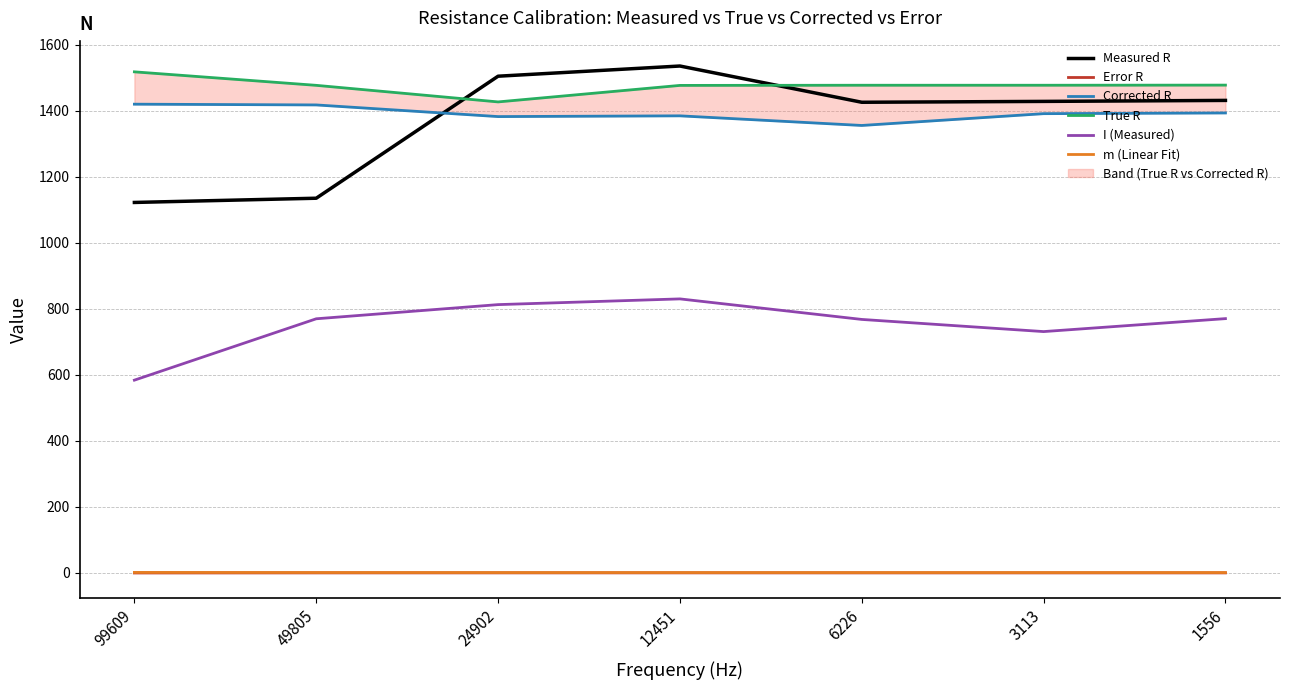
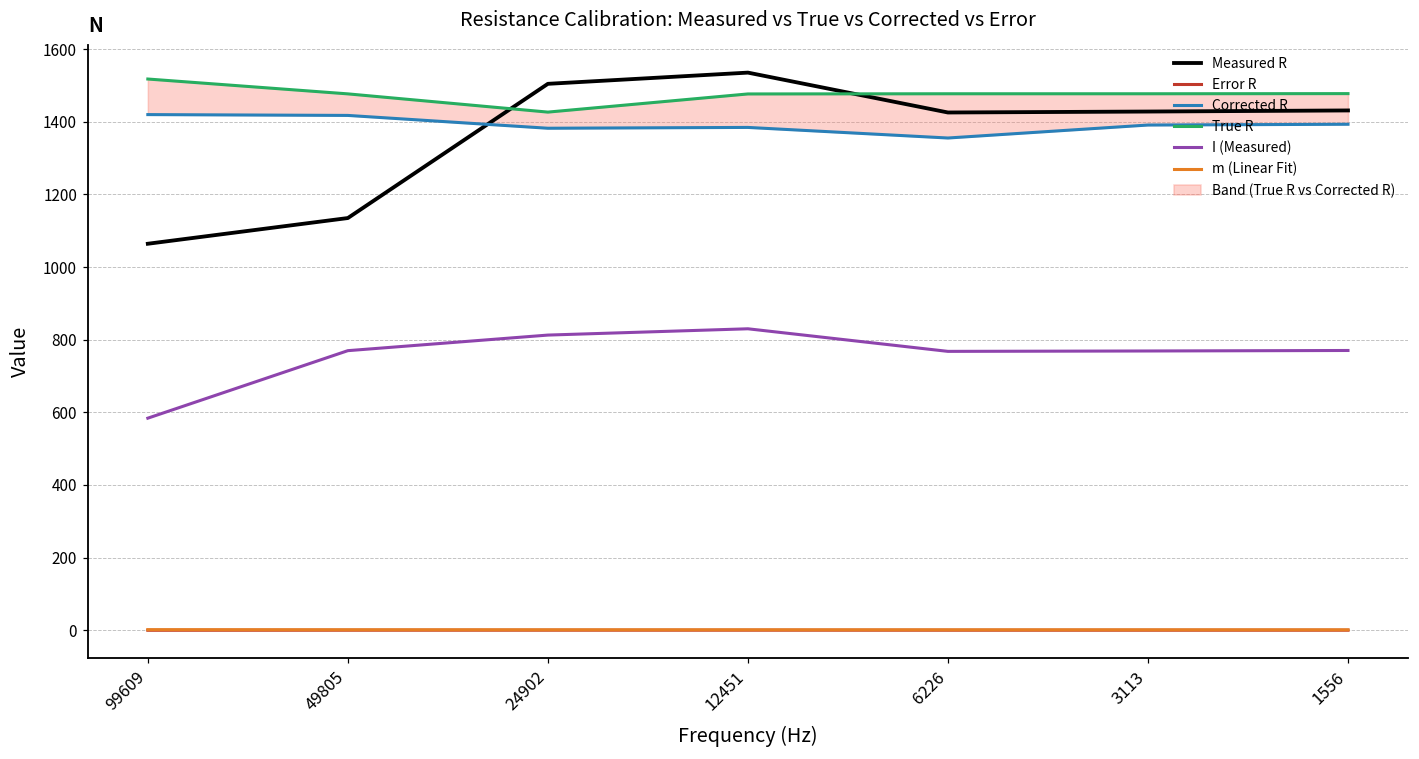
Measured R, 99609: 1120 -> 1060
I (Measured), 3113: 730 -> 770
